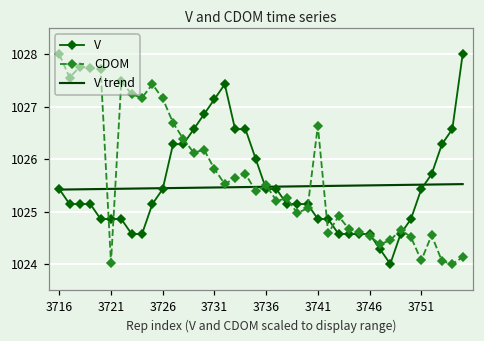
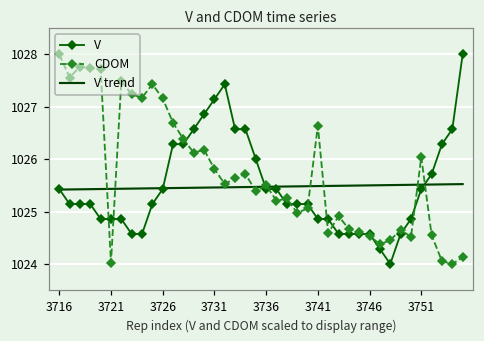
CDOM, 3751: 1024.1 -> 1026.0
